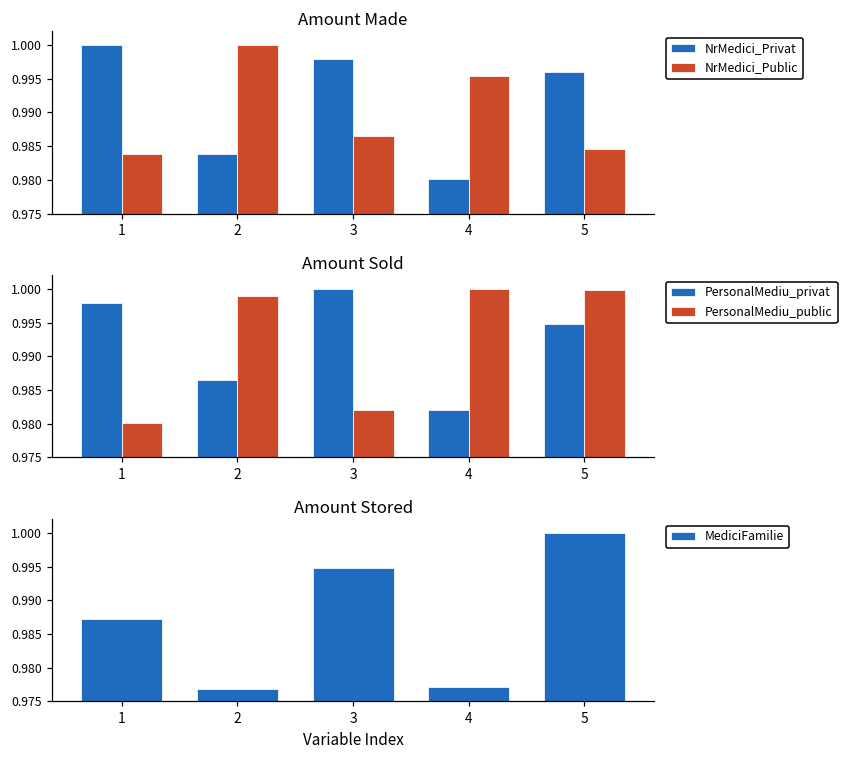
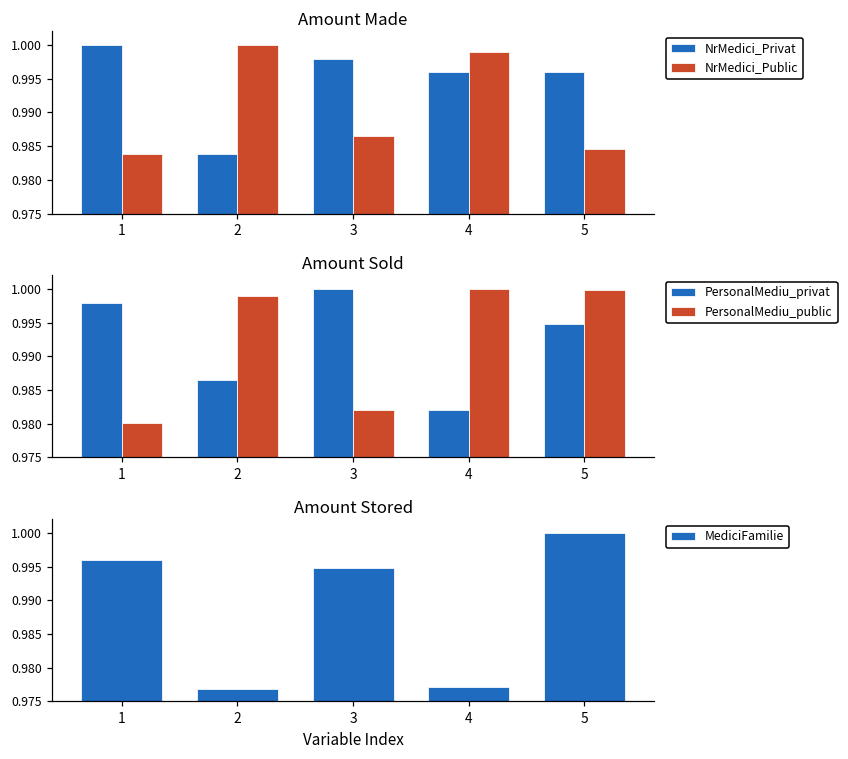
Amount Made, NrMedici_Privat, 4: 0.980 -> 0.996
Amount Made, NrMedici_Public, 4: 0.995 -> 0.999
Amount Stored, 1: 0.987 -> 0.996
